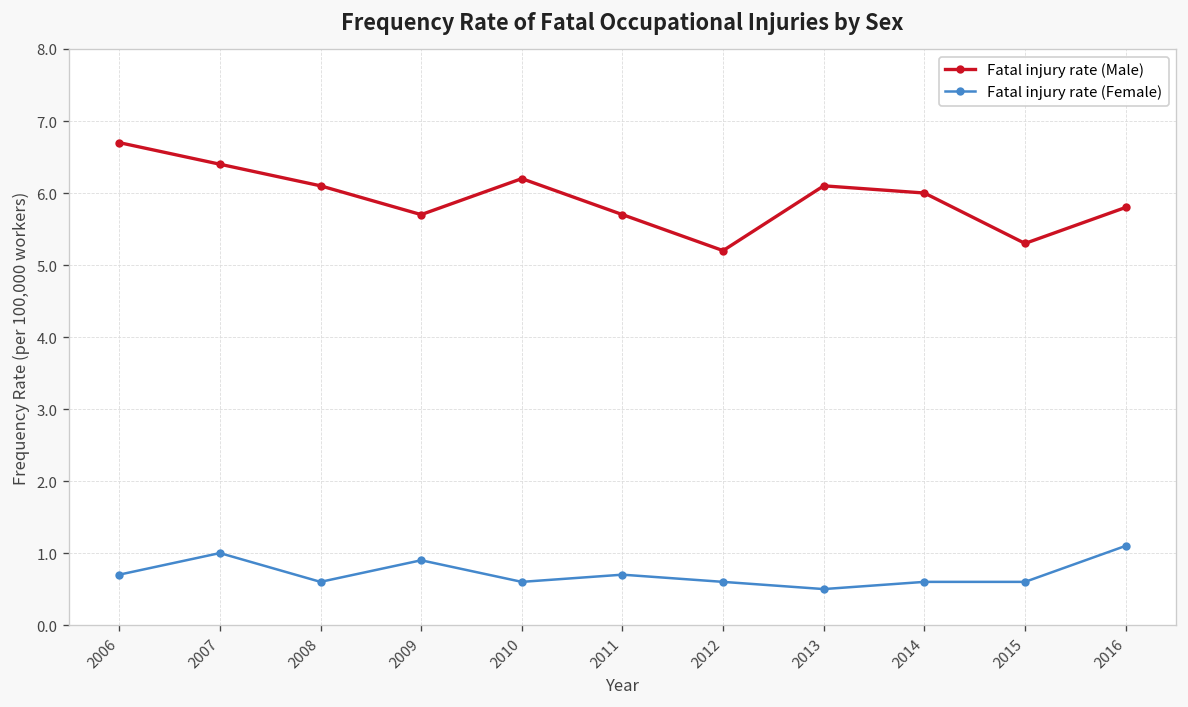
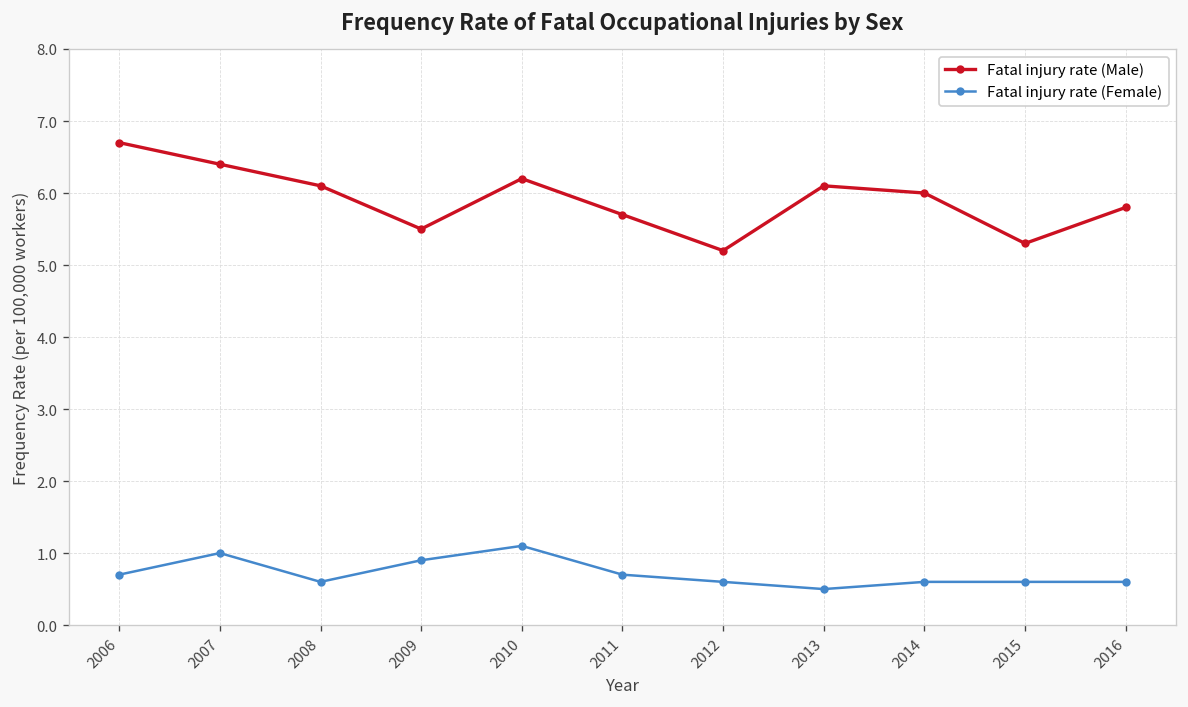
Fatal injury rate (Male), 2009: 5.7 -> 5.5
Fatal injury rate (Female), 2010: 0.6 -> 1.1
Fatal injury rate (Female), 2016: 1.1 -> 0.6
